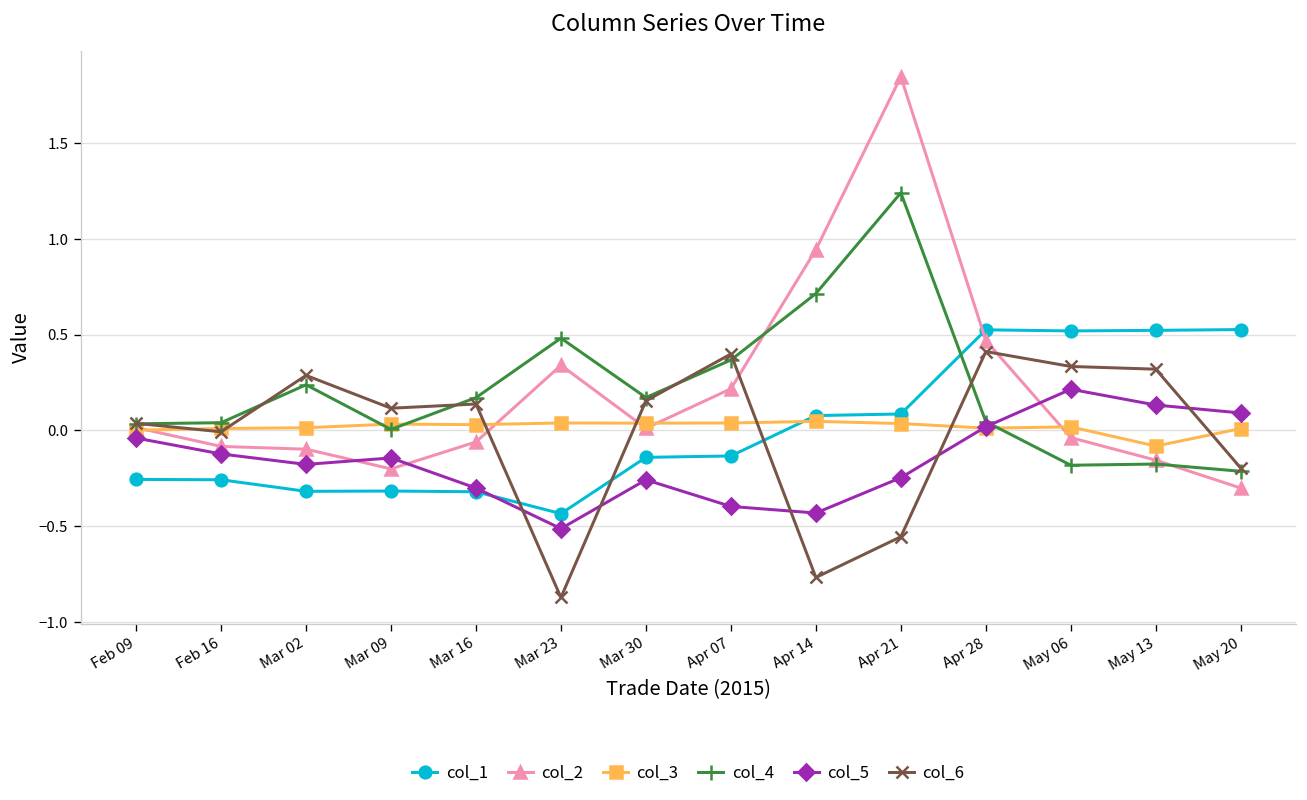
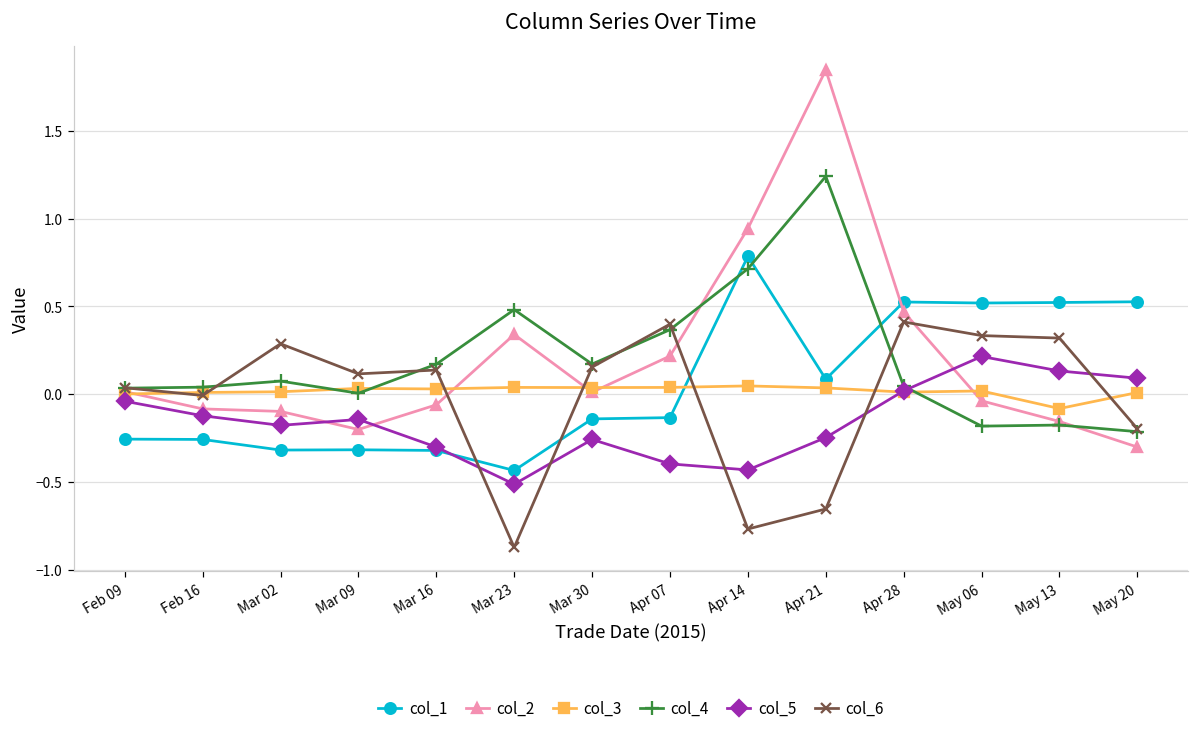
col_4, Mar 02: 0.24 -> 0.07
col_1, Apr 14: 0.08 -> 0.78
col_6, Apr 21: -0.56 -> -0.65
